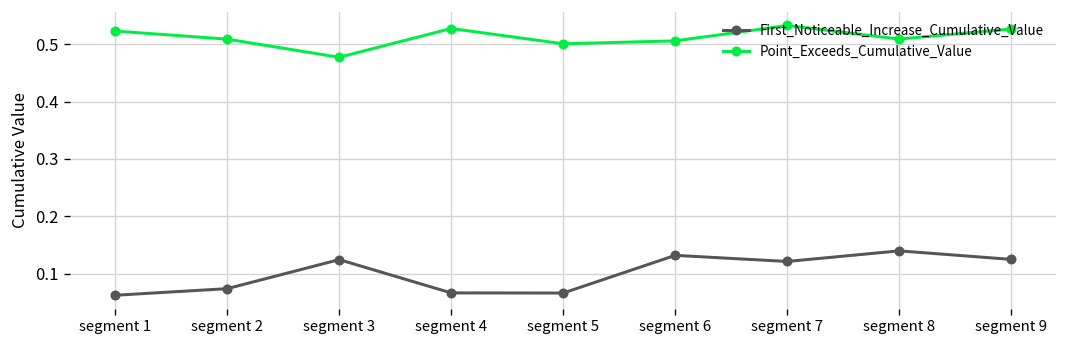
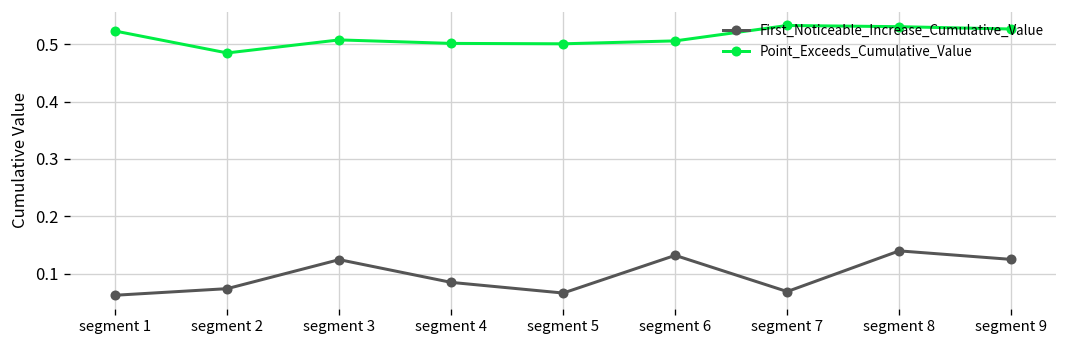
Point_Exceeds_Cumulative_Value, segment 2: 0.51 -> 0.48
Point_Exceeds_Cumulative_Value, segment 3: 0.48 -> 0.51
First_Noticeable_Increase_Cumulative_Value, segment 4: 0.07 -> 0.08
Point_Exceeds_Cumulative_Value, segment 4: 0.53 -> 0.50
First_Noticeable_Increase_Cumulative_Value, segment 7: 0.12 -> 0.07
Point_Exceeds_Cumulative_Value, segment 8: 0.51 -> 0.53
